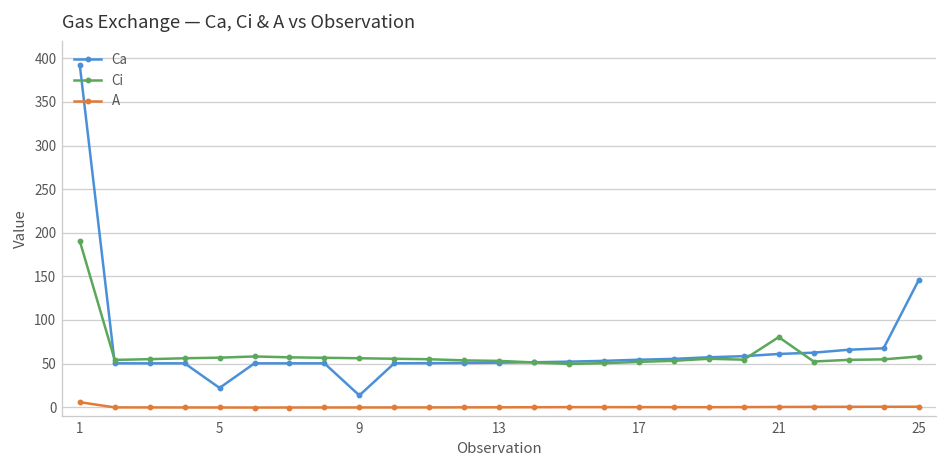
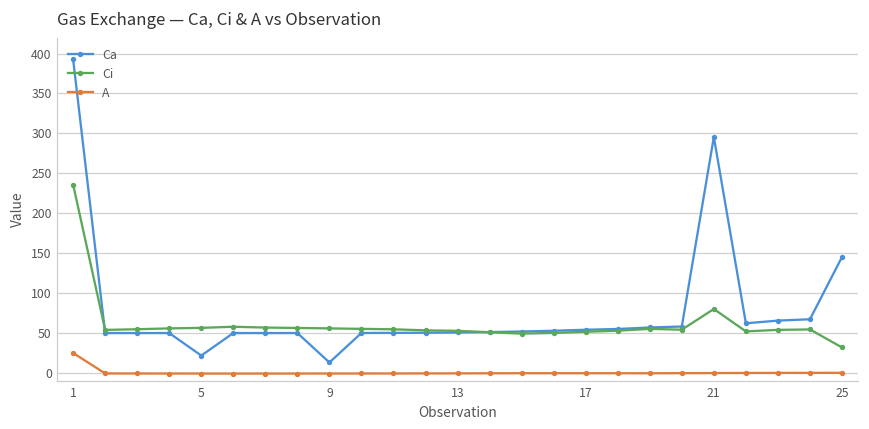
Ci, 1: 190 -> 240
A, 1: 10 -> 30
Ca, 21: 60 -> 300
Ci, 25: 60 -> 30
